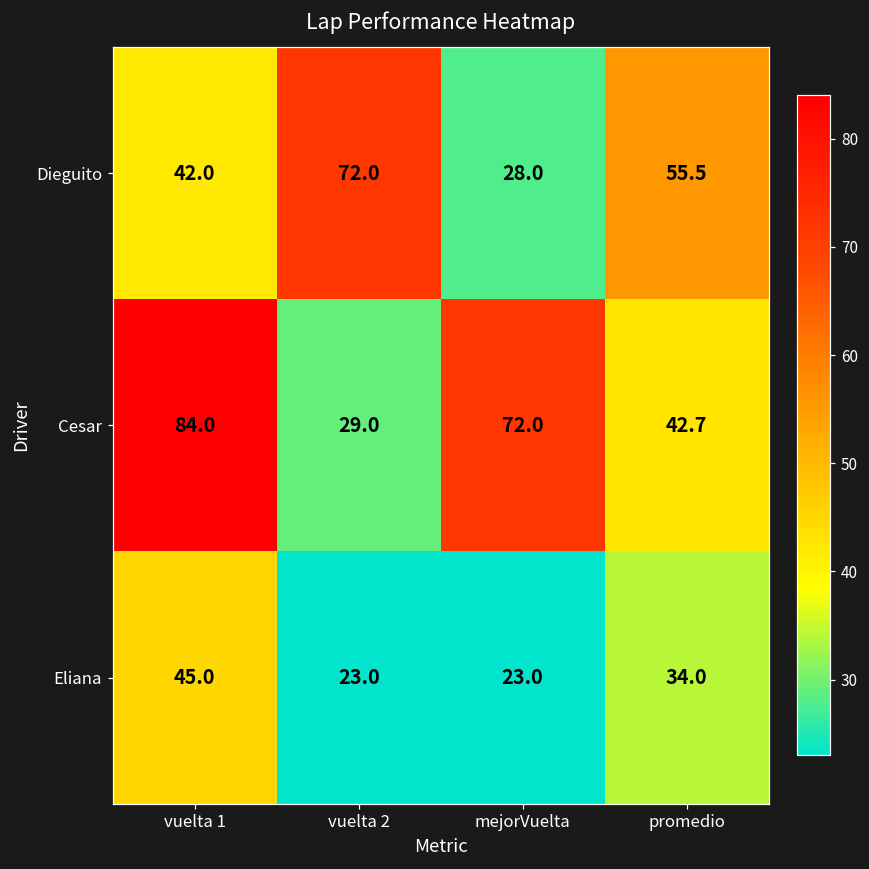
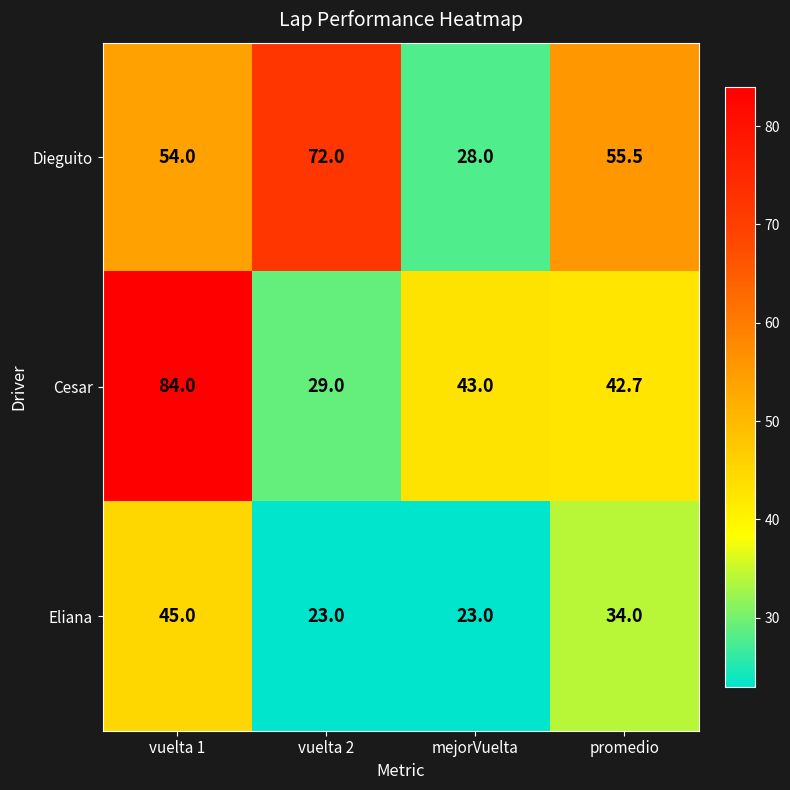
Dieguito, vuelta 1: 42.0 -> 54.0
Cesar, mejorVuelta: 72.0 -> 43.0
